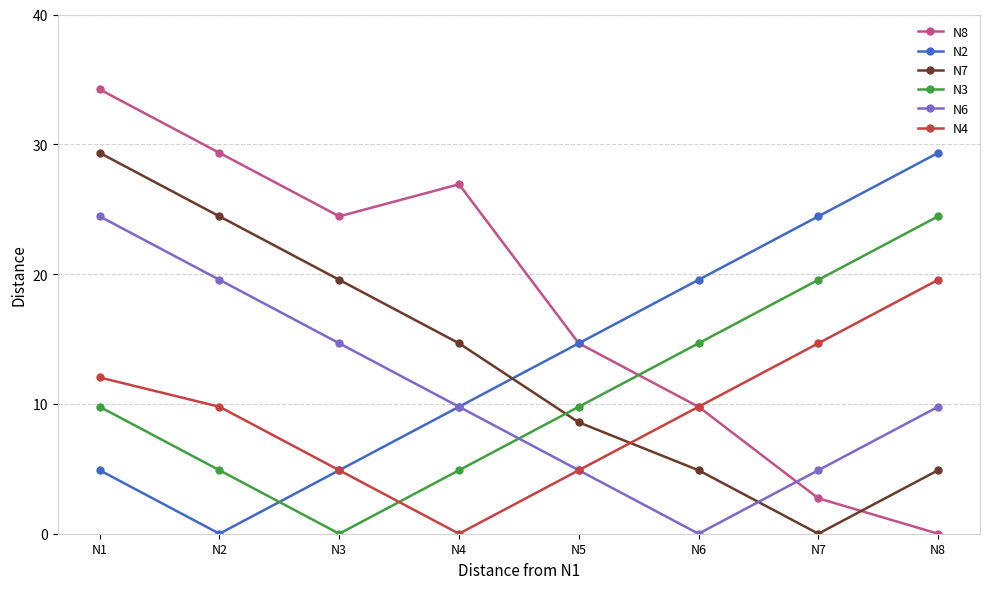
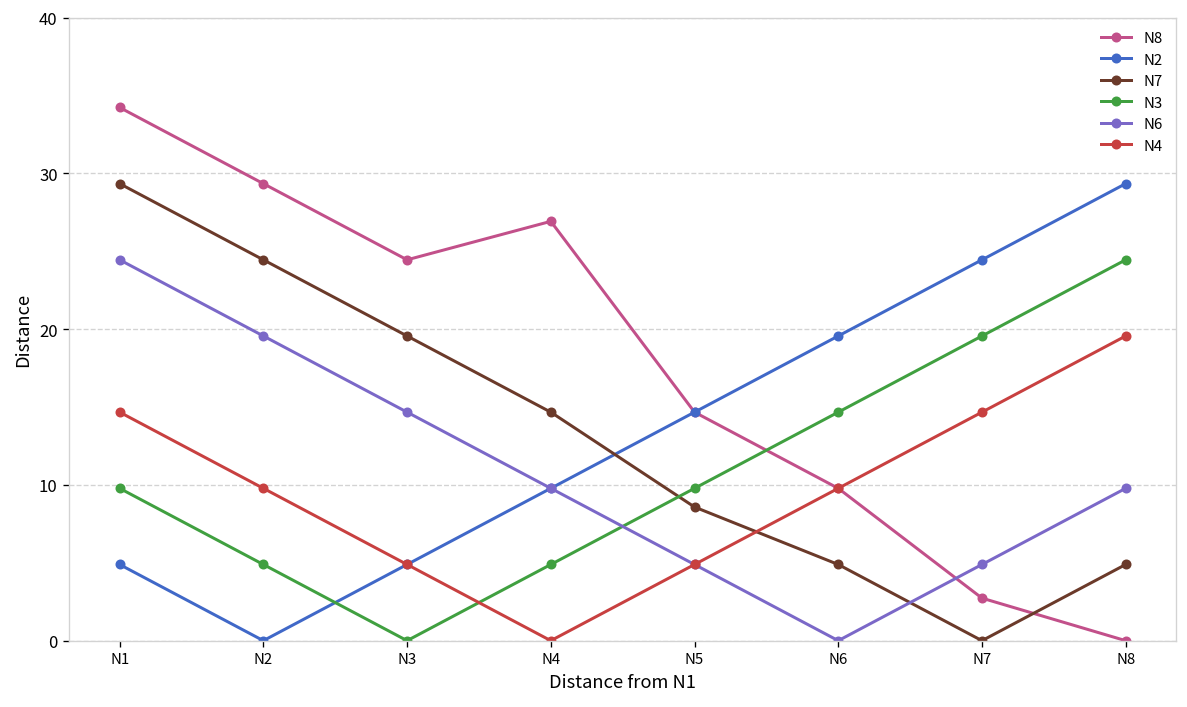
N4, N1: 12.0 -> 14.7
